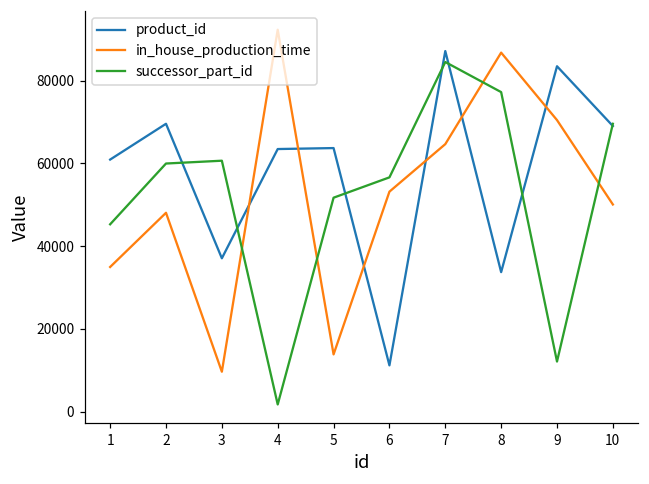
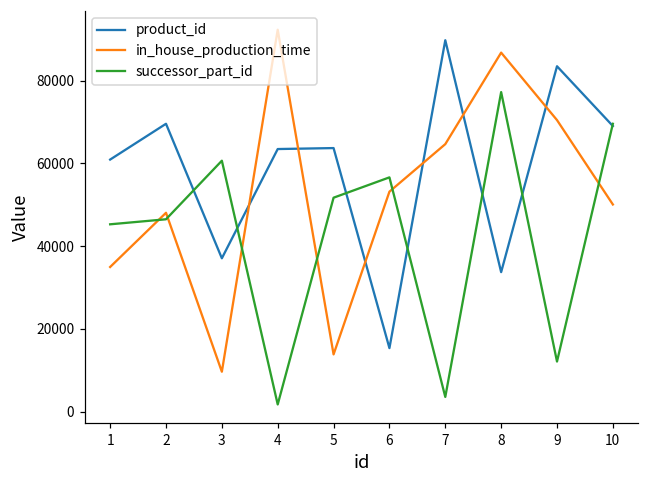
successor_part_id, 2: 60000 -> 46000
product_id, 6: 11000 -> 15000
product_id, 7: 87000 -> 90000
successor_part_id, 7: 85000 -> 4000
